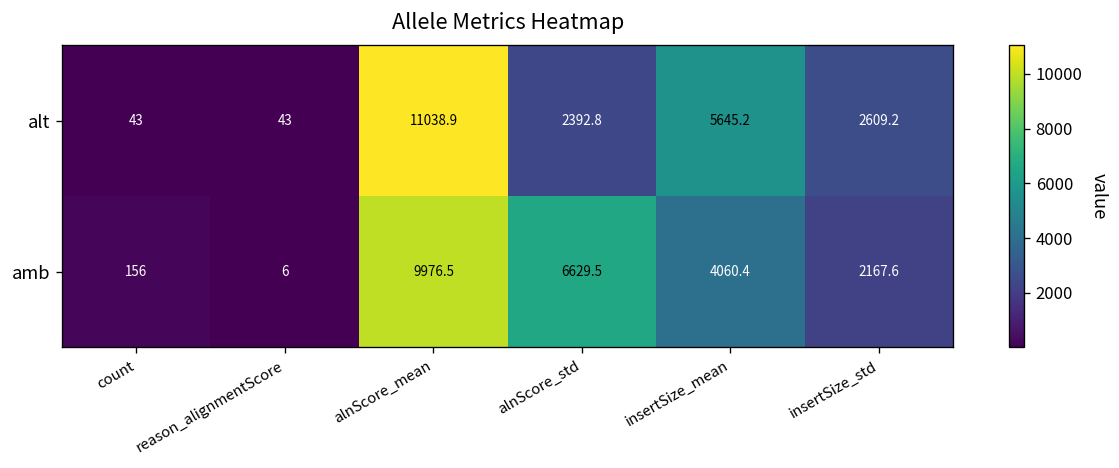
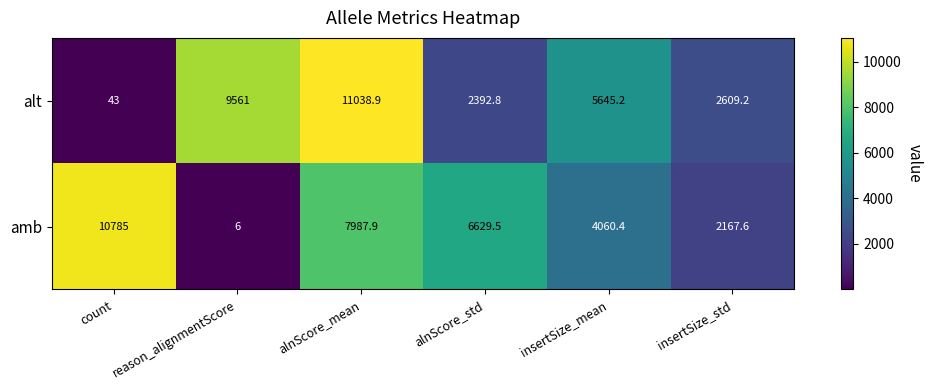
alt, reason_alignmentScore: 43 -> 9561
amb, count: 156 -> 10785
amb, alnScore_mean: 9976.5 -> 7987.9
